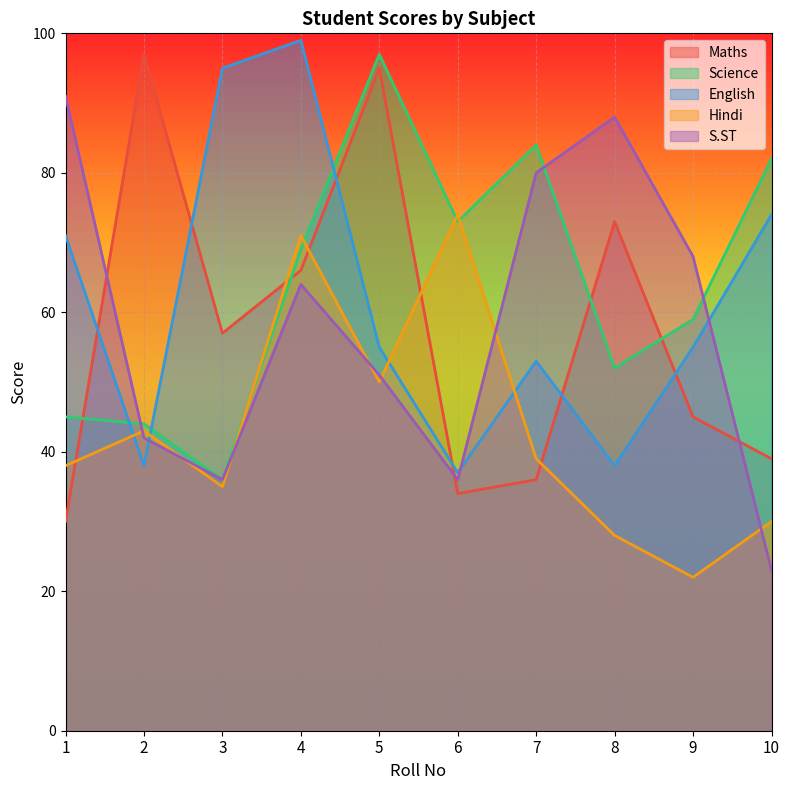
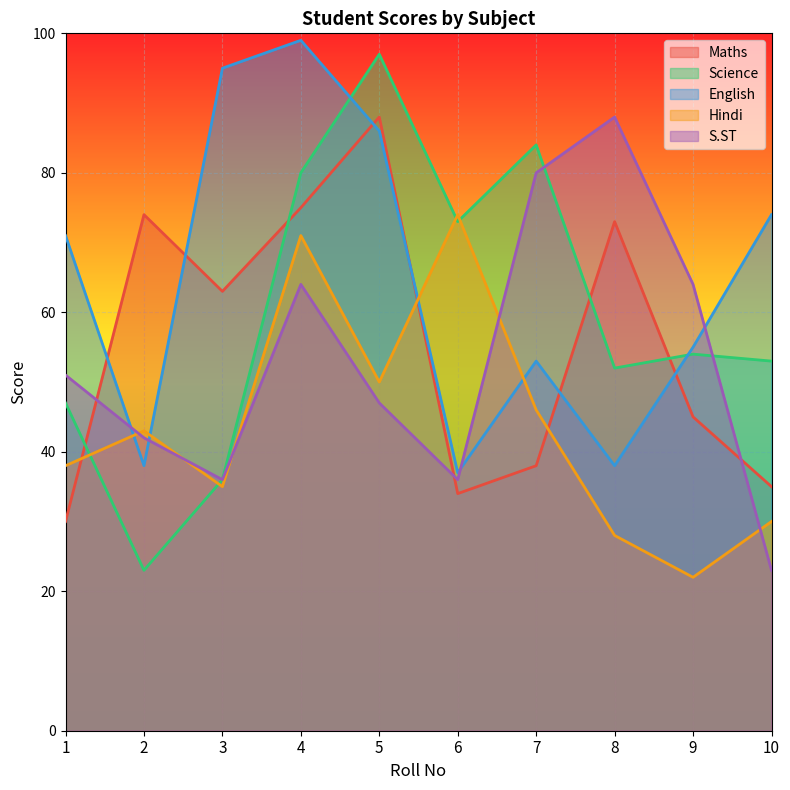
Science, 1: 45 -> 47
S.ST, 1: 91 -> 51
Maths, 2: 97 -> 74
Science, 2: 44 -> 23
Maths, 3: 57 -> 63
Maths, 4: 66 -> 75
Science, 4: 69 -> 80
Maths, 5: 95 -> 88
English, 5: 55 -> 86
S.ST, 5: 51 -> 47
Maths, 7: 36 -> 38
Hindi, 7: 39 -> 46
Science, 9: 59 -> 54
S.ST, 9: 68 -> 64
Maths, 10: 39 -> 35
Science, 10: 82 -> 53
